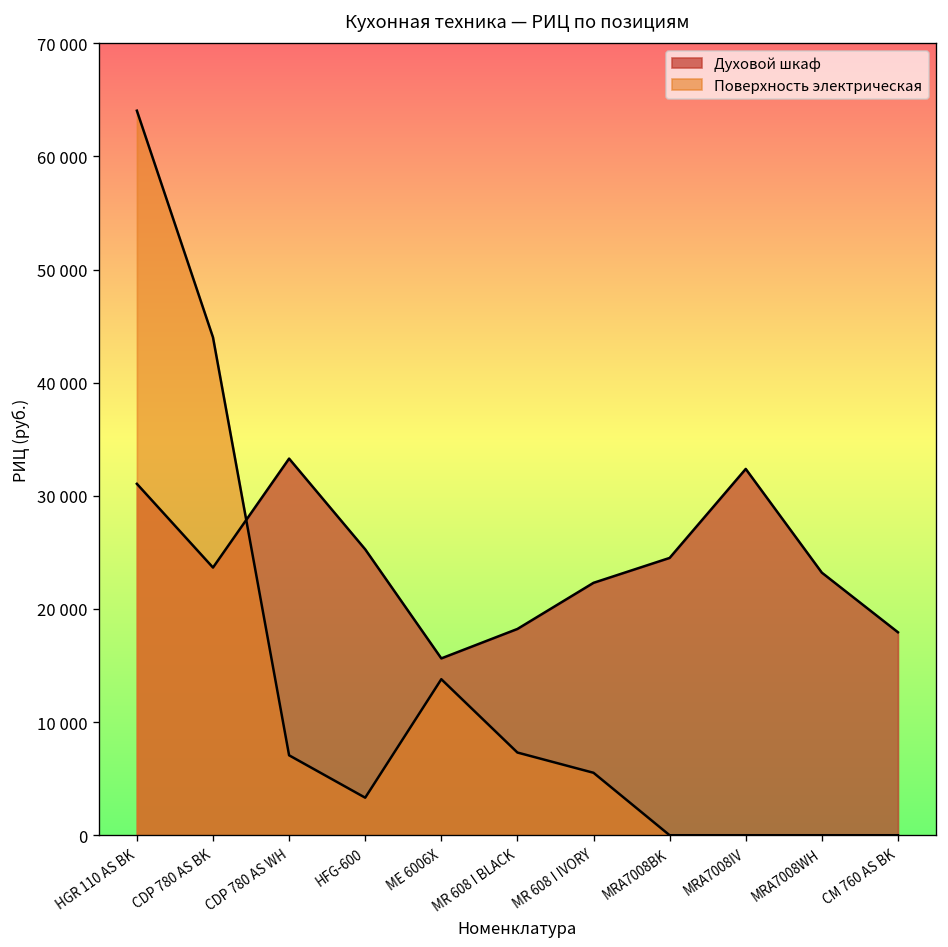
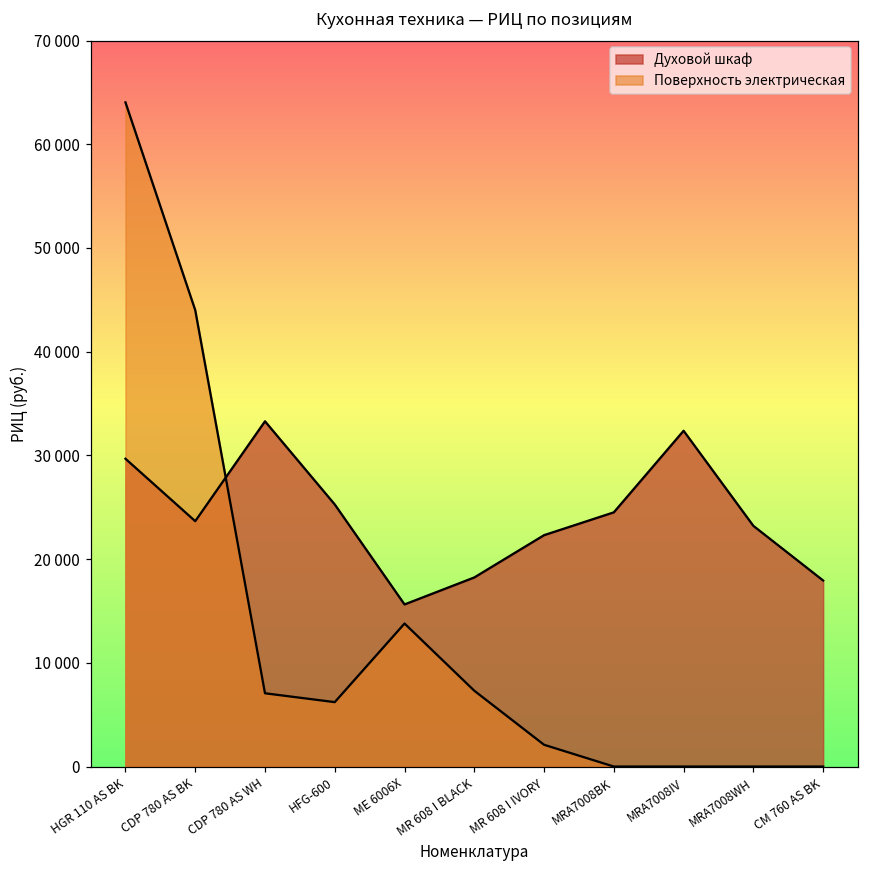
Духовой шкаф, HGR 110 AS BK: 31000 -> 30000
Поверхность электрическая, HFG-600: 3000 -> 6000
Поверхность электрическая, MR 608 I IVORY: 6000 -> 2000
